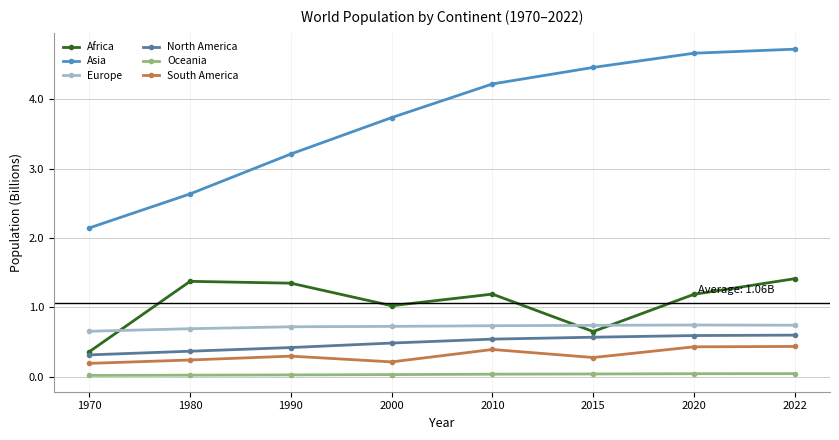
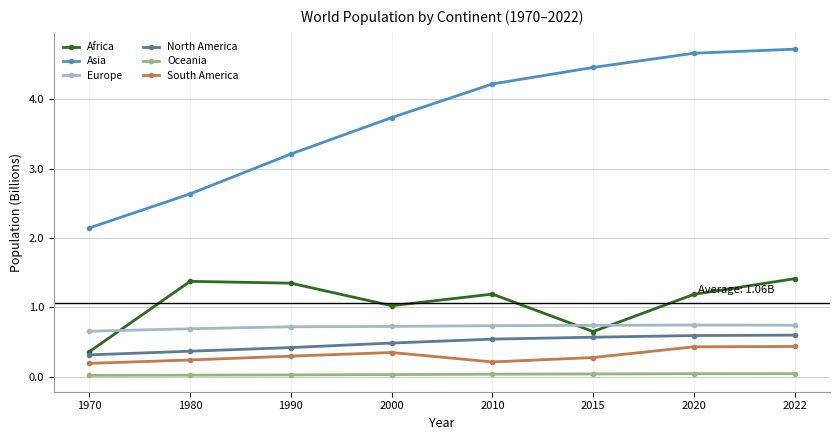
South America, 2000: 0.2 -> 0.3
South America, 2010: 0.4 -> 0.2
